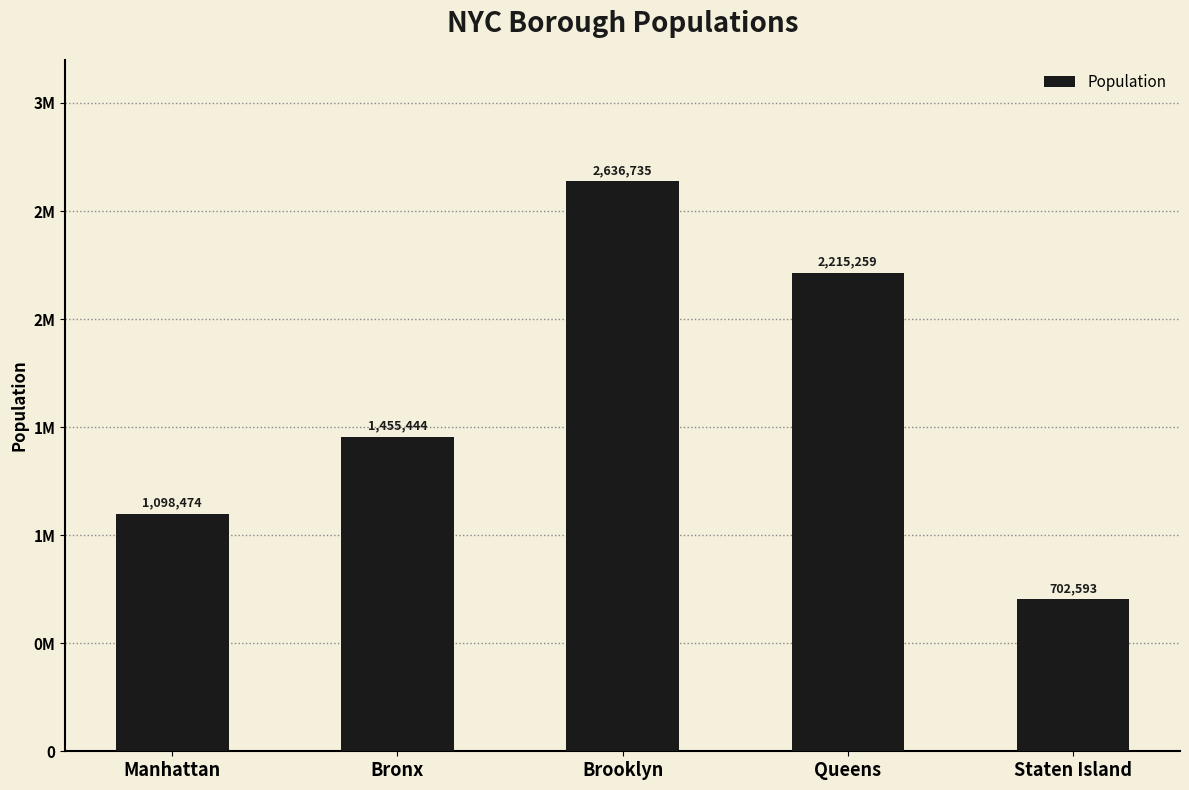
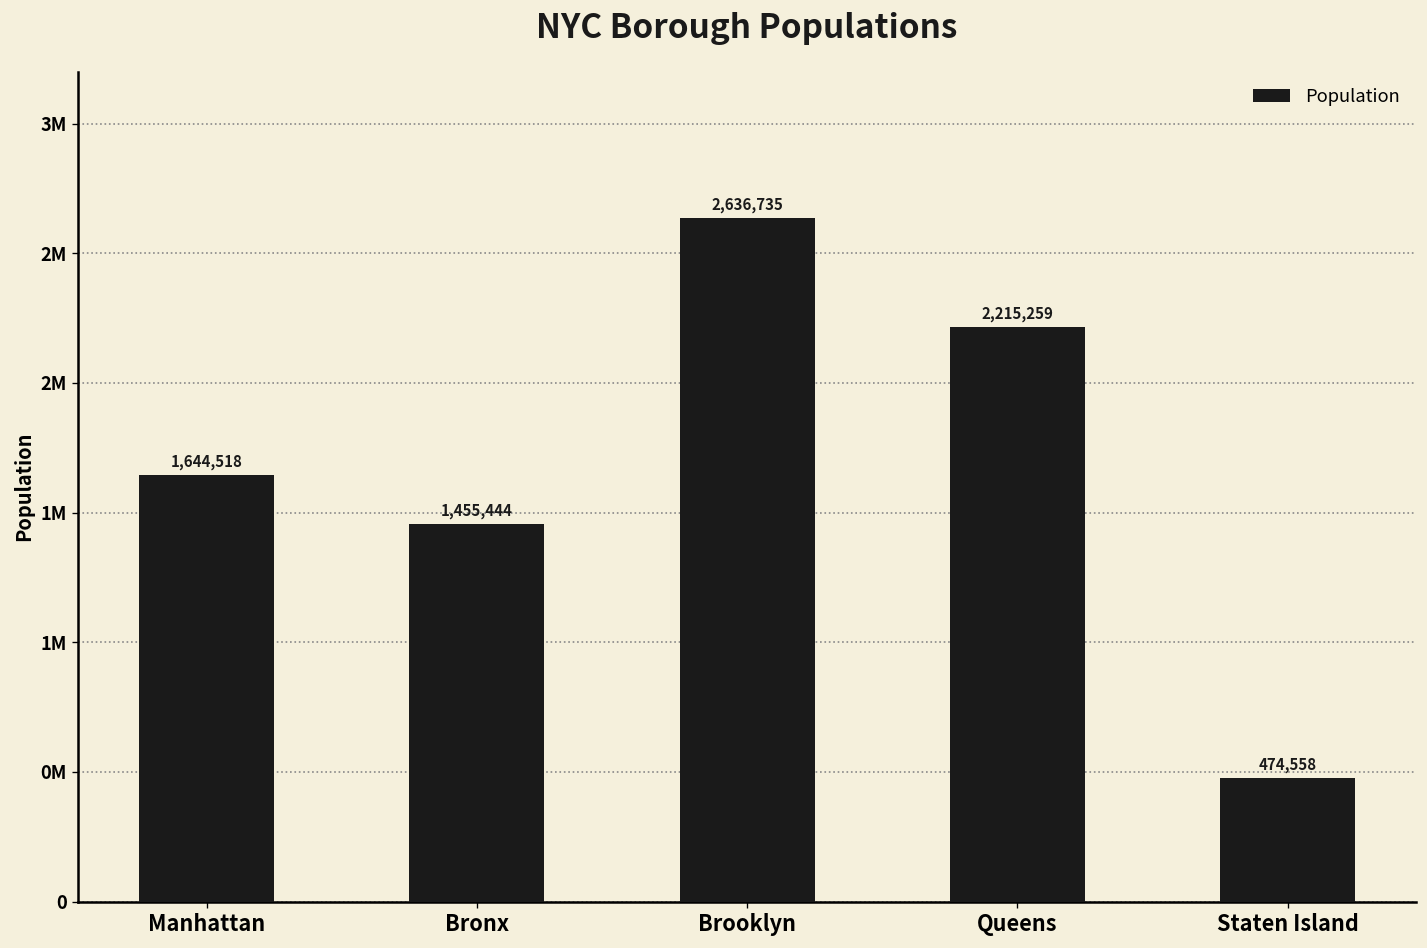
Manhattan: 1,098,474 -> 1,644,518
Staten Island: 702,593 -> 474,558
